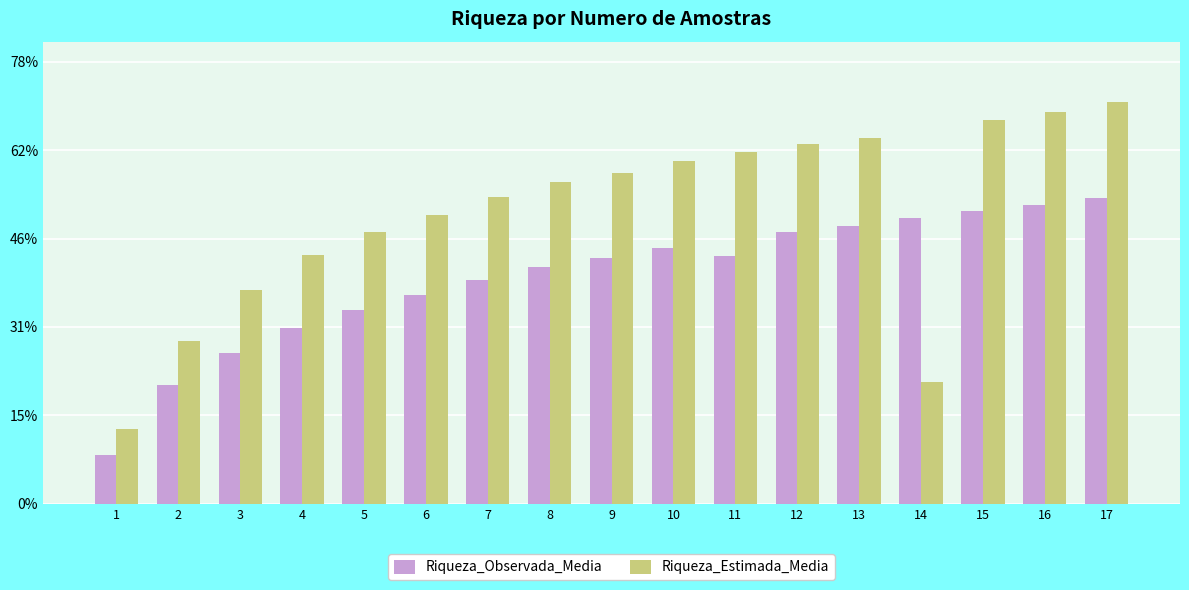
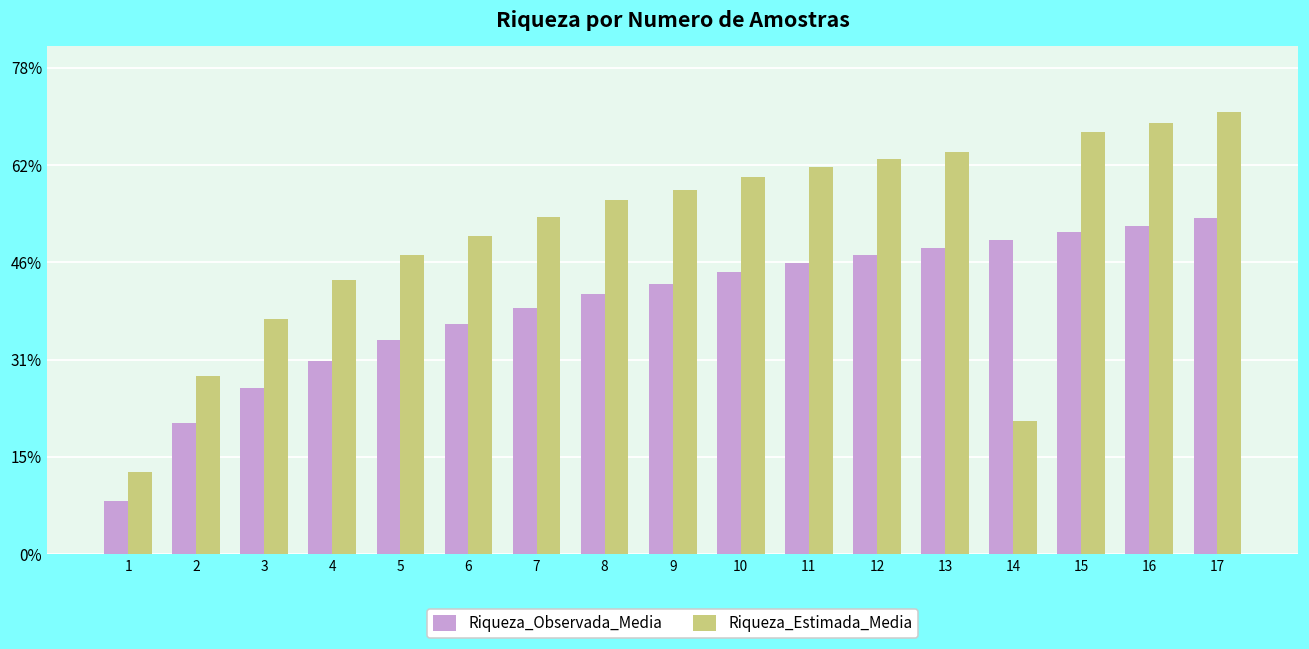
Riqueza_Observada_Media, 11: 44% -> 47%
